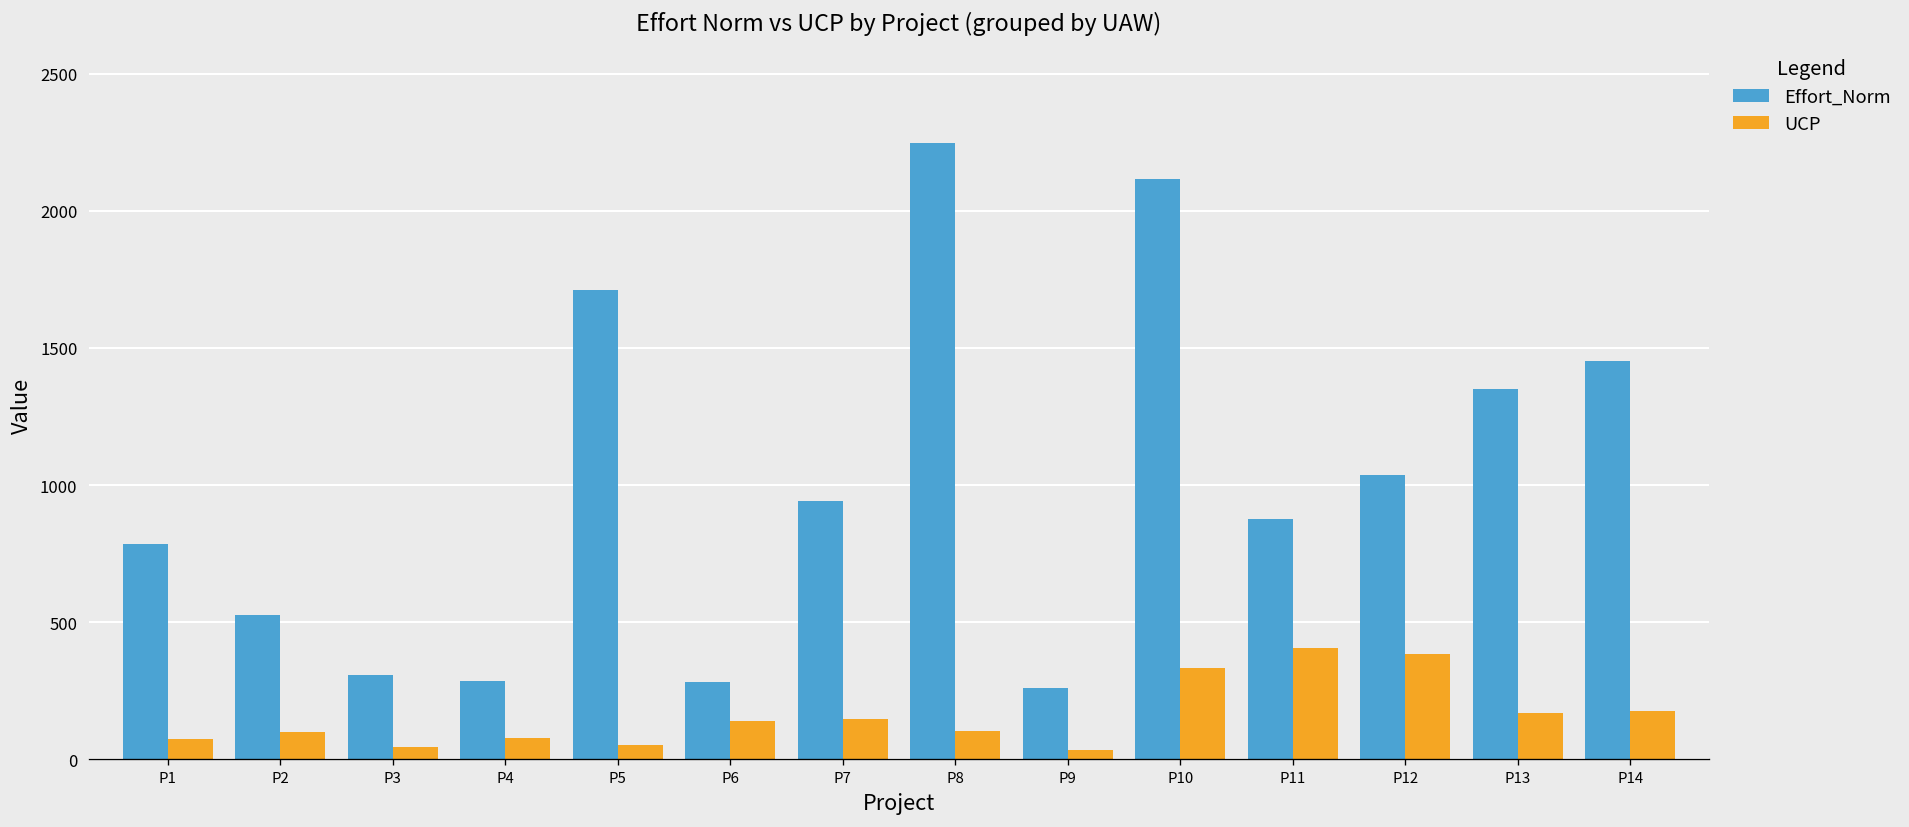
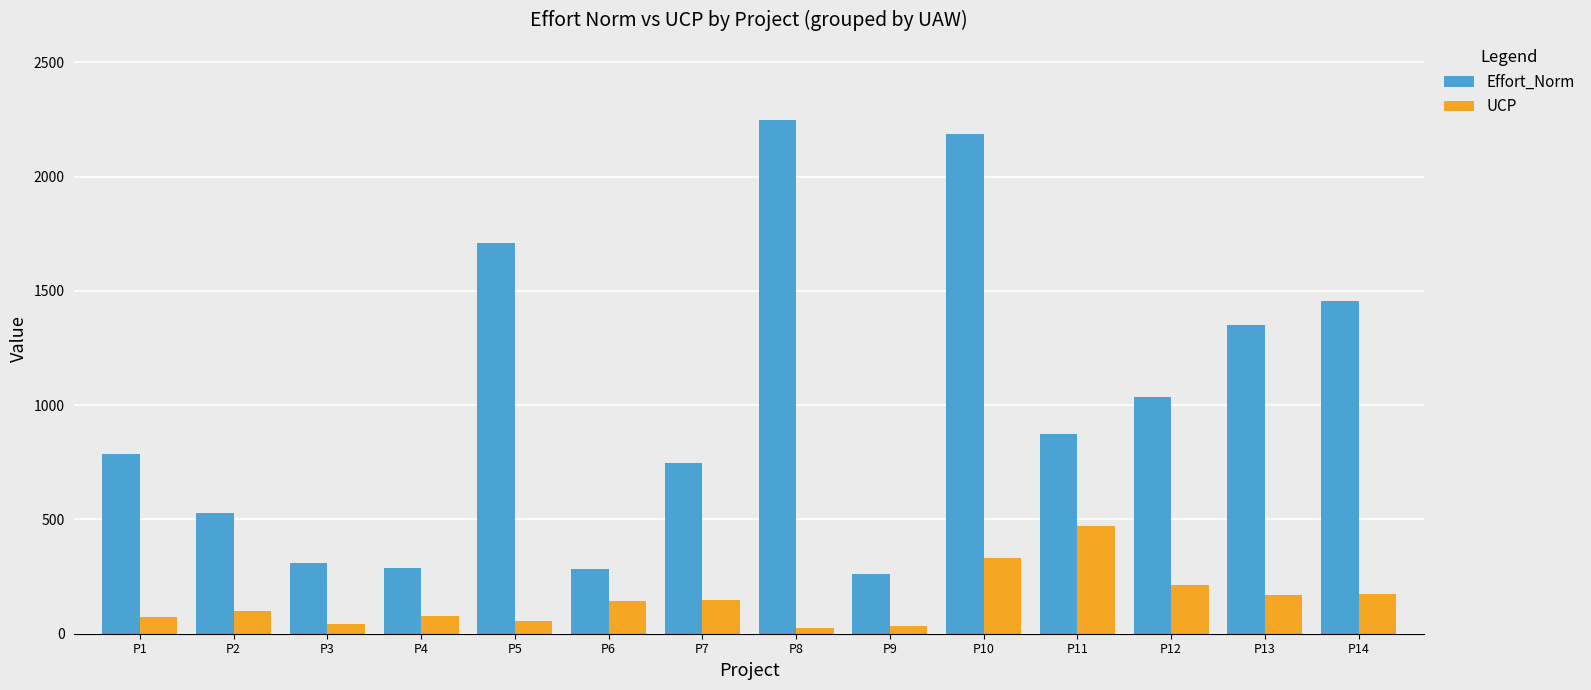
Effort_Norm, P7: 940 -> 750
UCP, P8: 100 -> 20
Effort_Norm, P10: 2120 -> 2190
UCP, P11: 410 -> 470
UCP, P12: 390 -> 210
